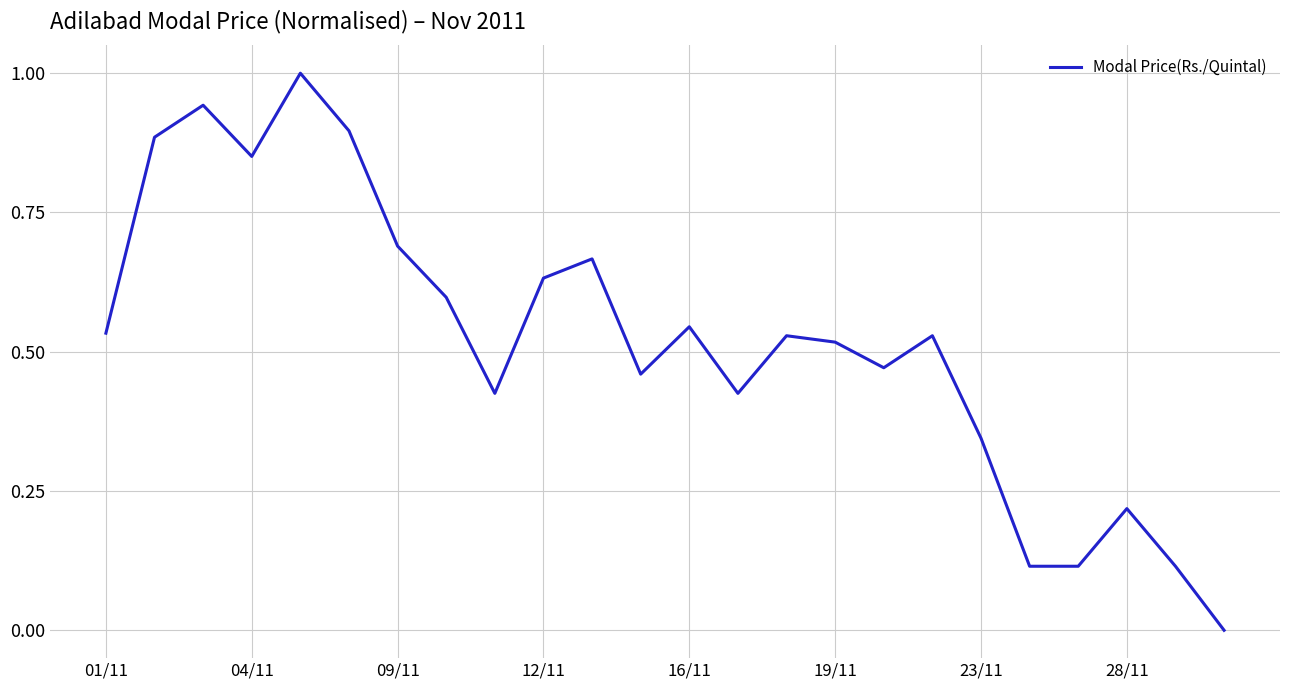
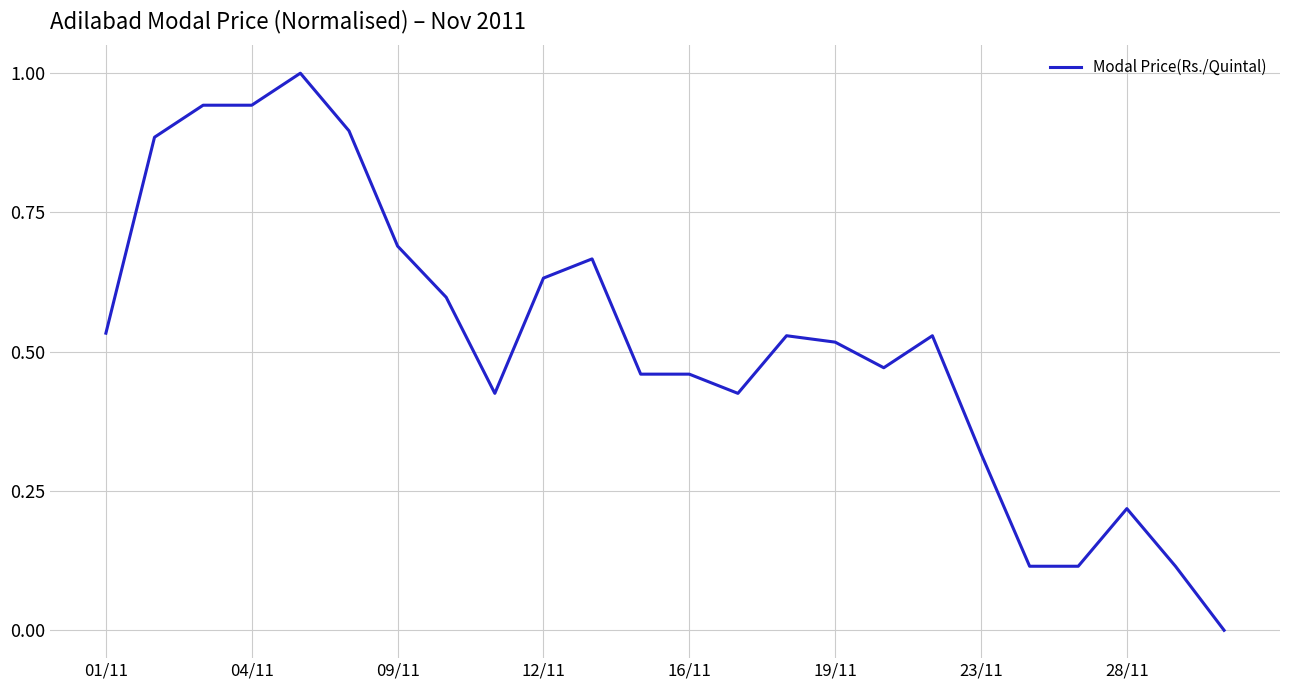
04/11: 0.85 -> 0.94
16/11: 0.54 -> 0.46
23/11: 0.34 -> 0.32
